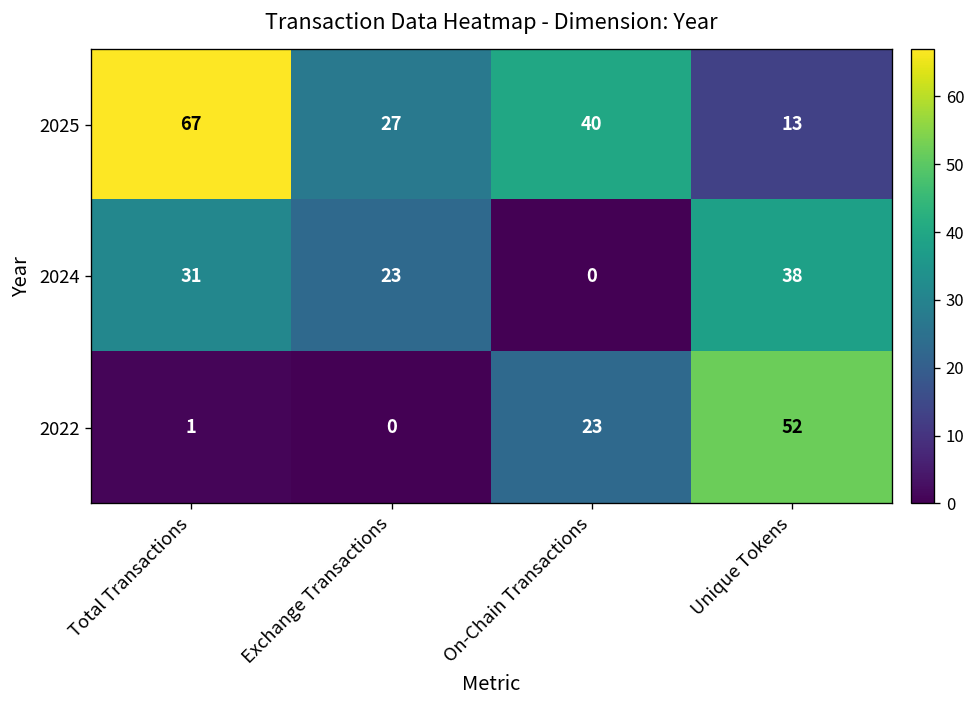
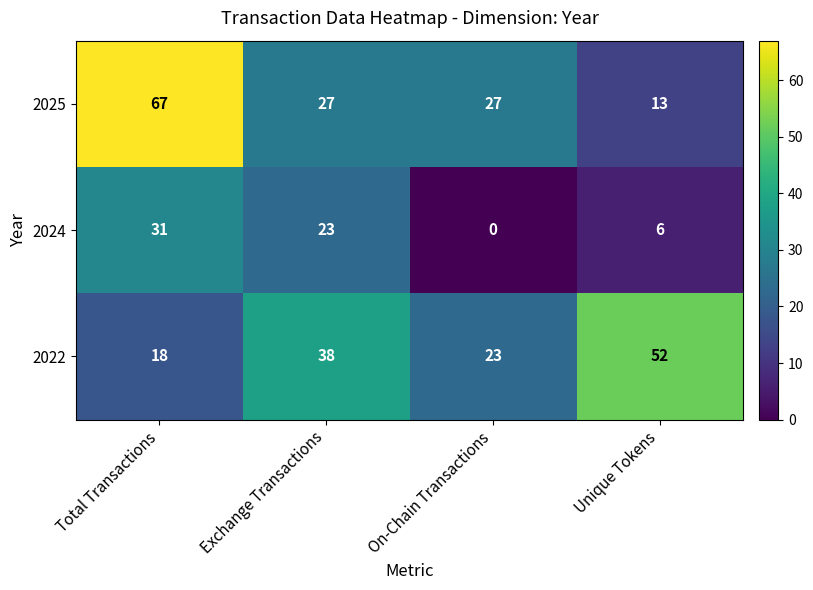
2025, On-Chain Transactions: 40 -> 27
2024, Unique Tokens: 38 -> 6
2022, Total Transactions: 1 -> 18
2022, Exchange Transactions: 0 -> 38
